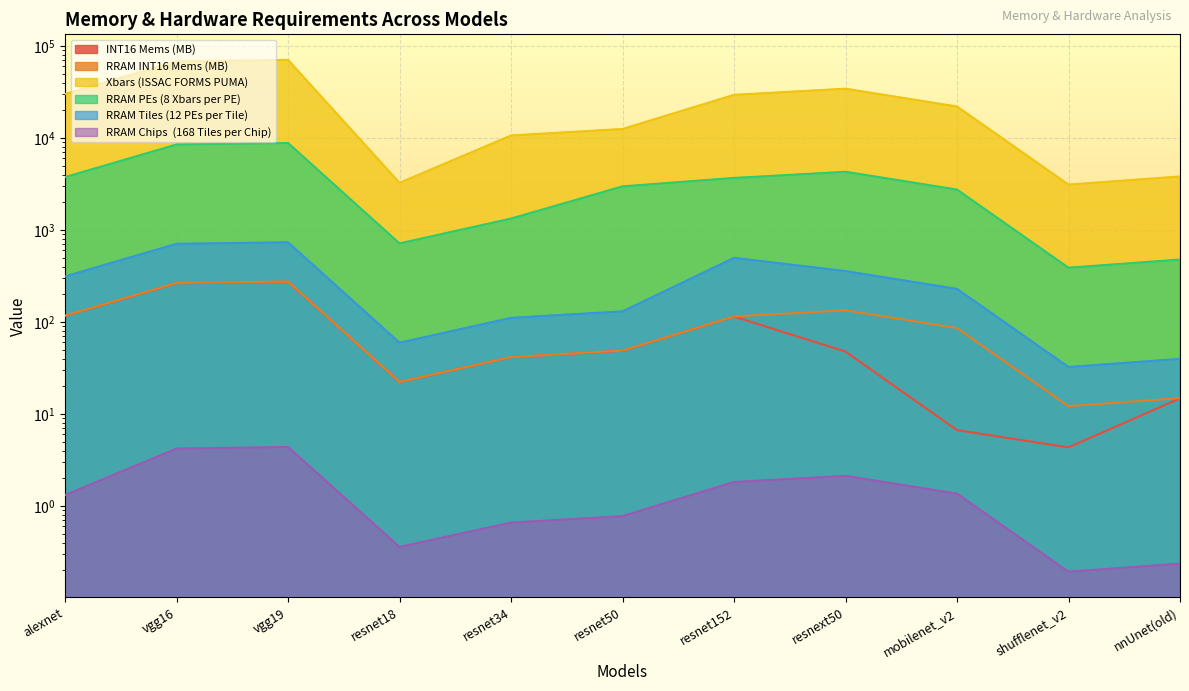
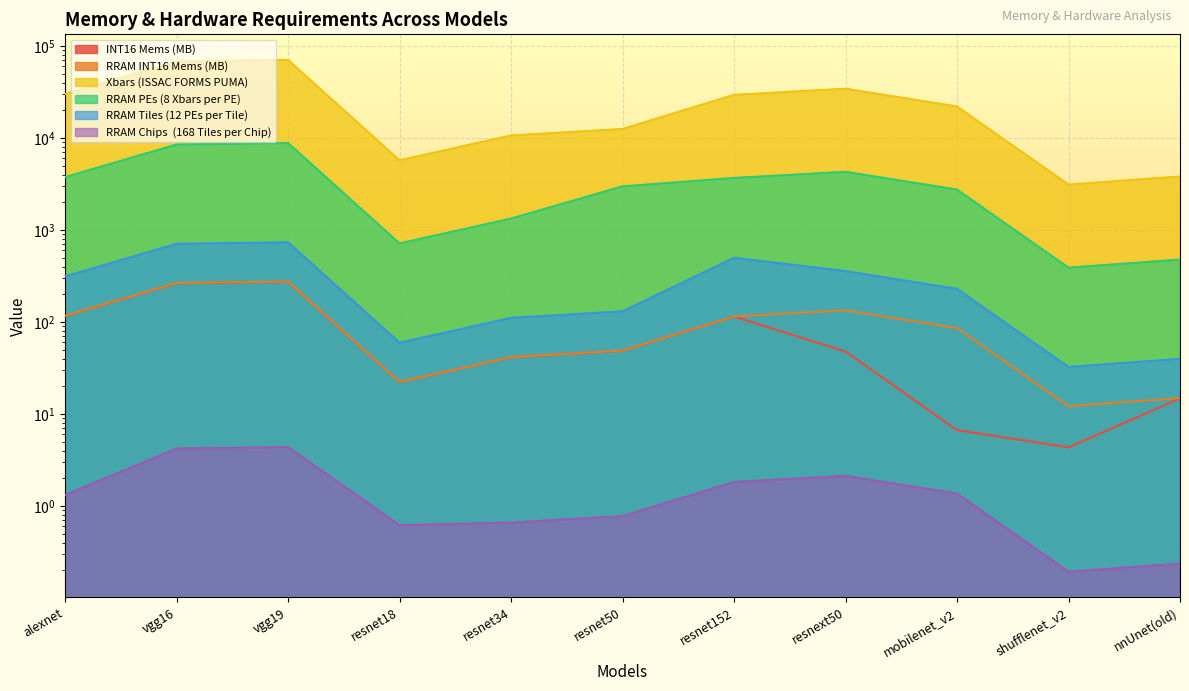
Xbars (ISSAC FORMS PUMA), resnet18: 3300 -> 6000
RRAM Chips (168 Tiles per Chip), resnet18: 0.36 -> 0.6
